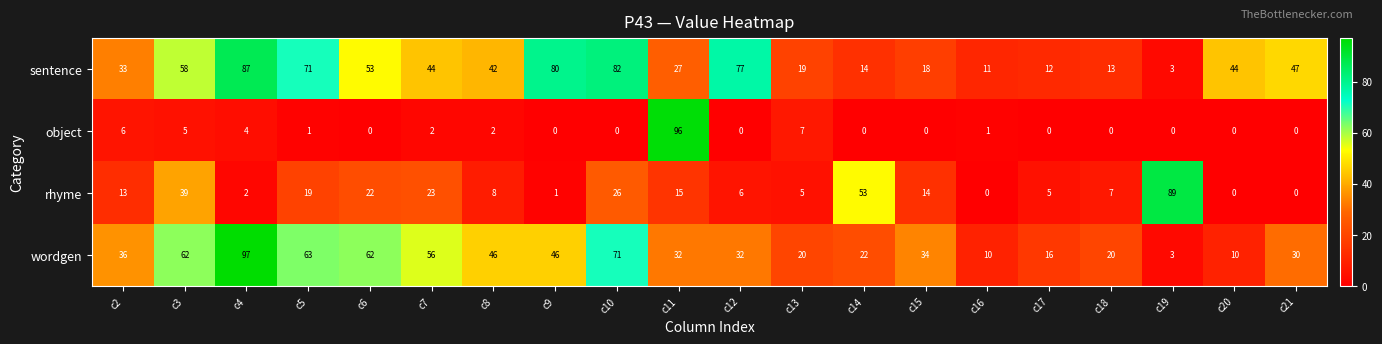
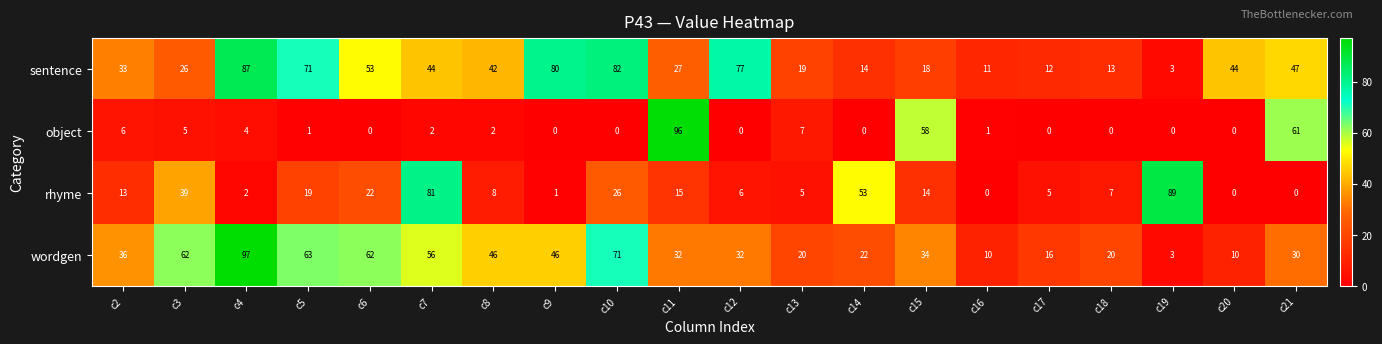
sentence, c3: 58 -> 26
object, c15: 0 -> 58
object, c21: 0 -> 61
rhyme, c7: 23 -> 81
